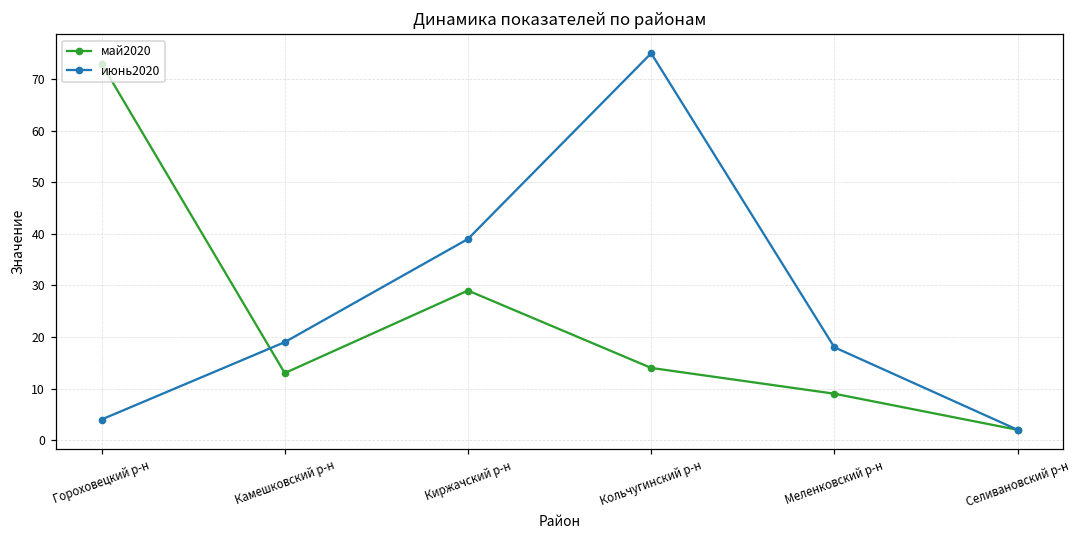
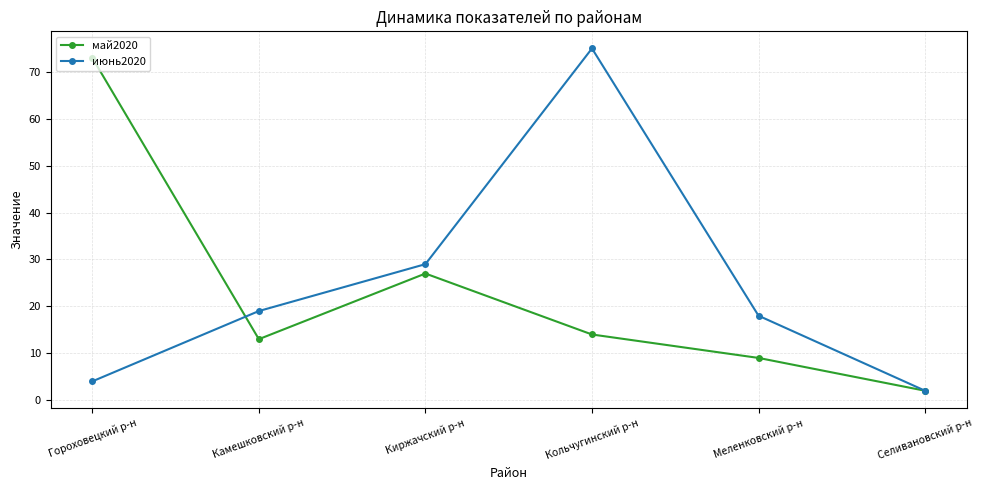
май2020, Киржачский р-н: 29 -> 27
июнь2020, Киржачский р-н: 39 -> 29
